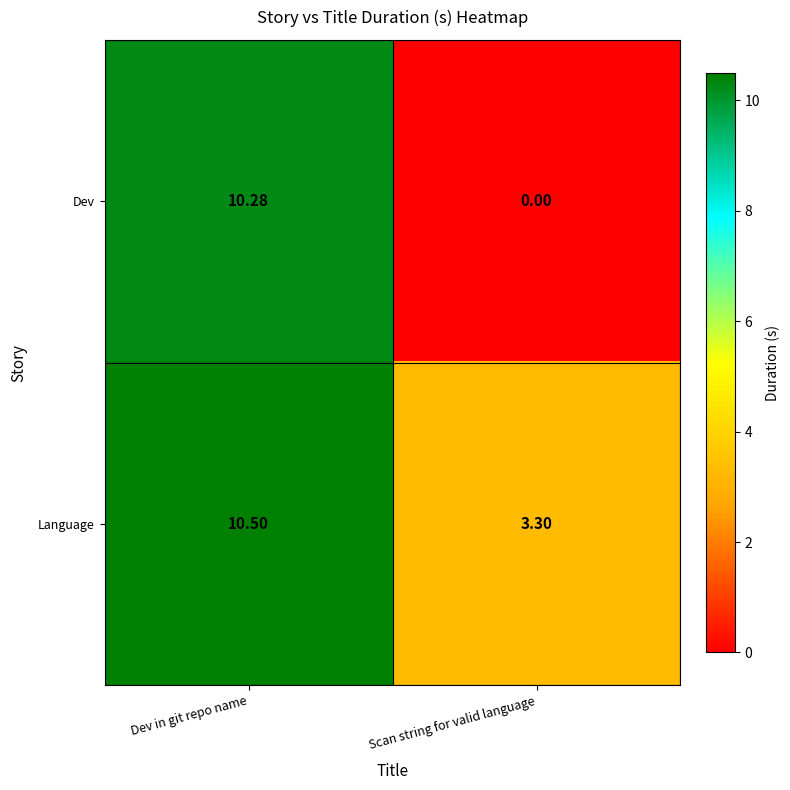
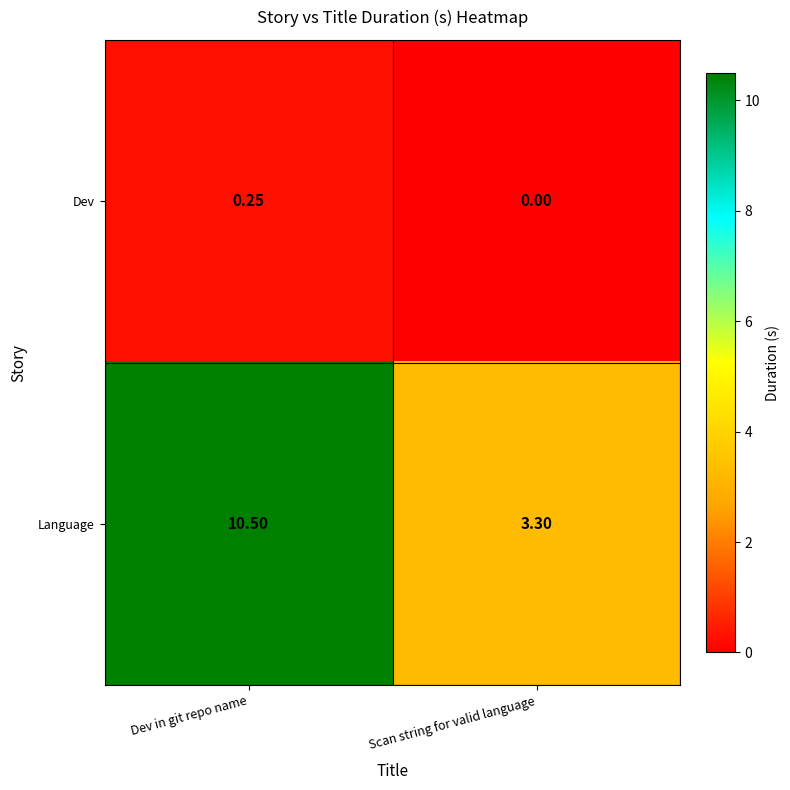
Dev, Dev in git repo name: 10.28 -> 0.25
